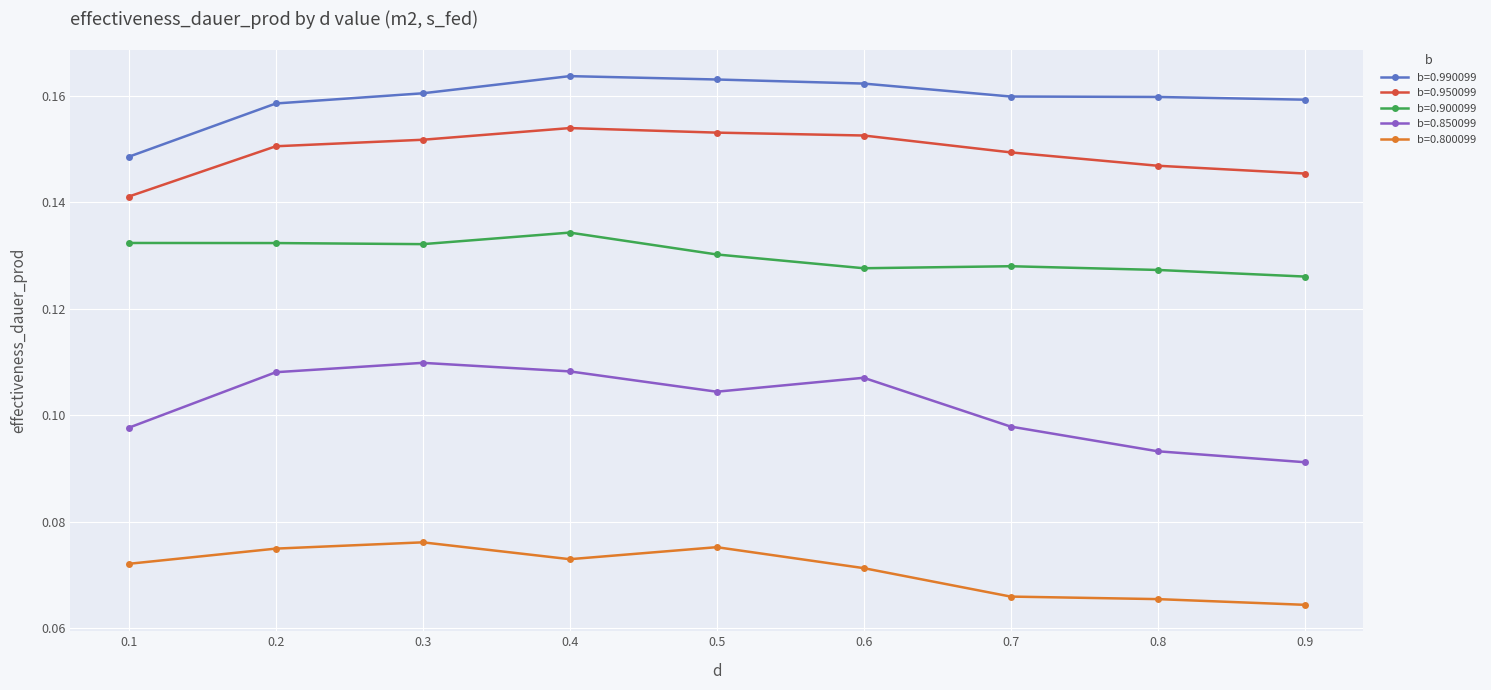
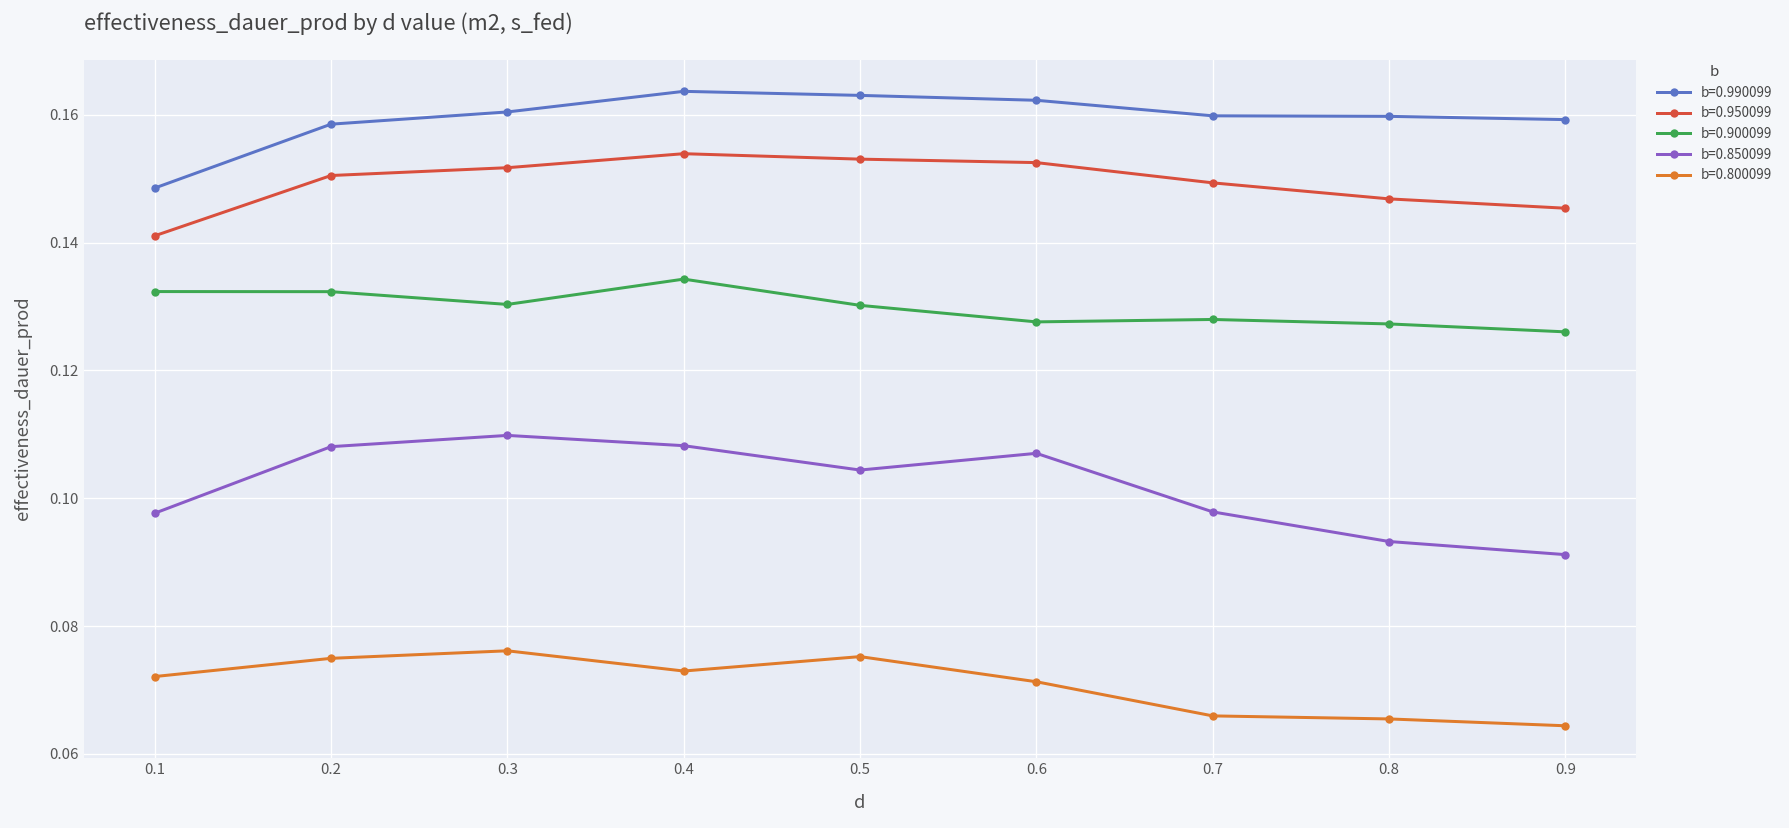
b=0.900099, 0.3: 0.132 -> 0.130
